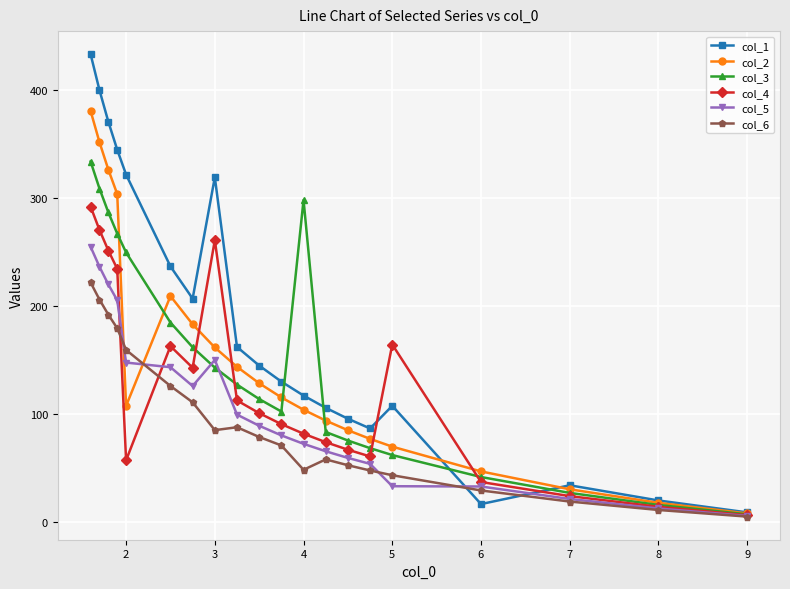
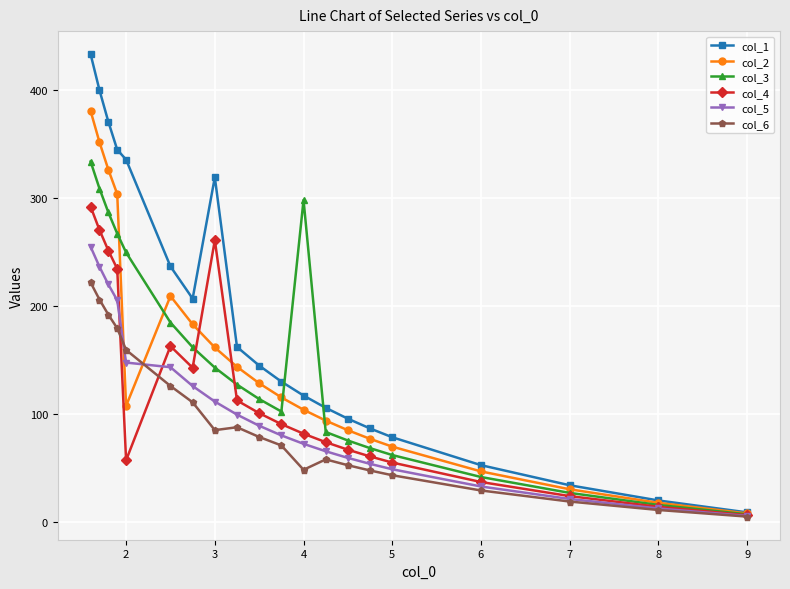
col_1, 2: 322 -> 336
col_5, 3: 150 -> 111
col_1, 5: 108 -> 78
col_4, 5: 164 -> 55
col_5, 5: 33 -> 49
col_1, 6: 17 -> 53
